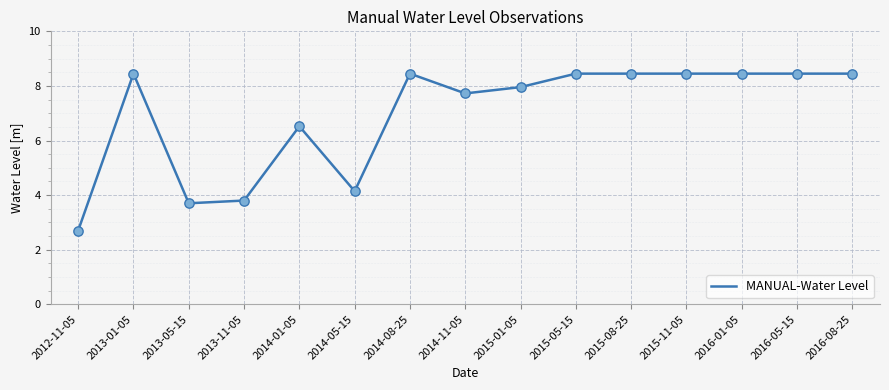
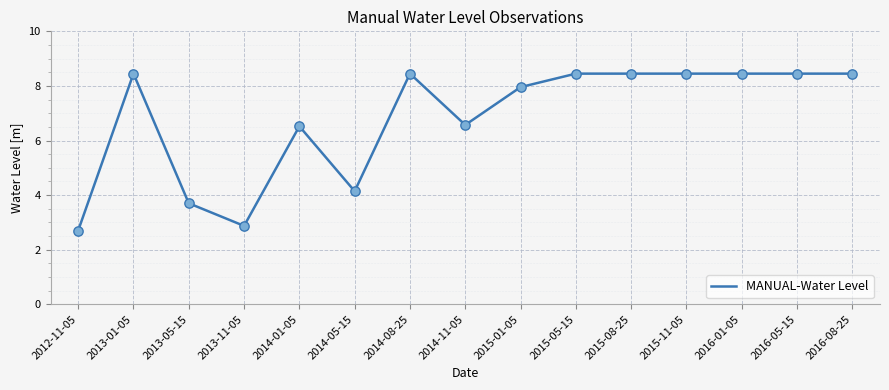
2013-11-05: 3.8 -> 2.9
2014-11-05: 7.7 -> 6.6
